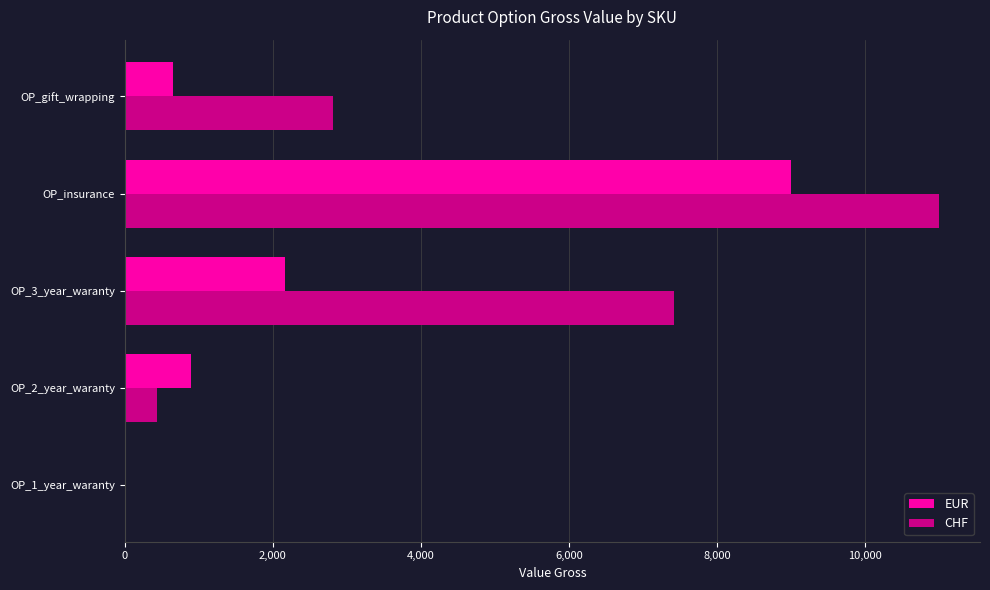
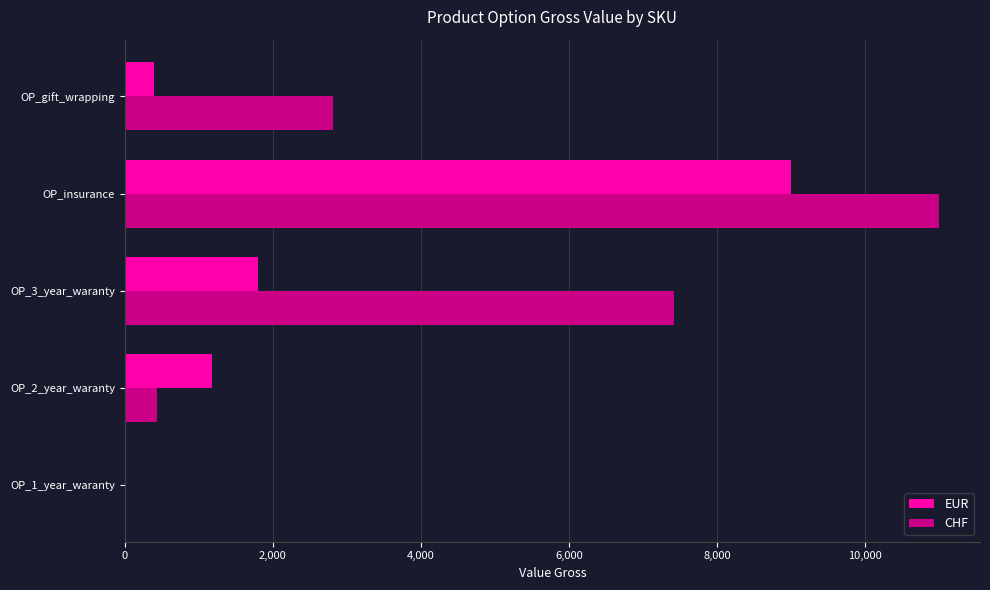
EUR, OP_gift_wrapping: 600 -> 400
EUR, OP_3_year_waranty: 2,200 -> 1,800
EUR, OP_2_year_waranty: 900 -> 1,200
